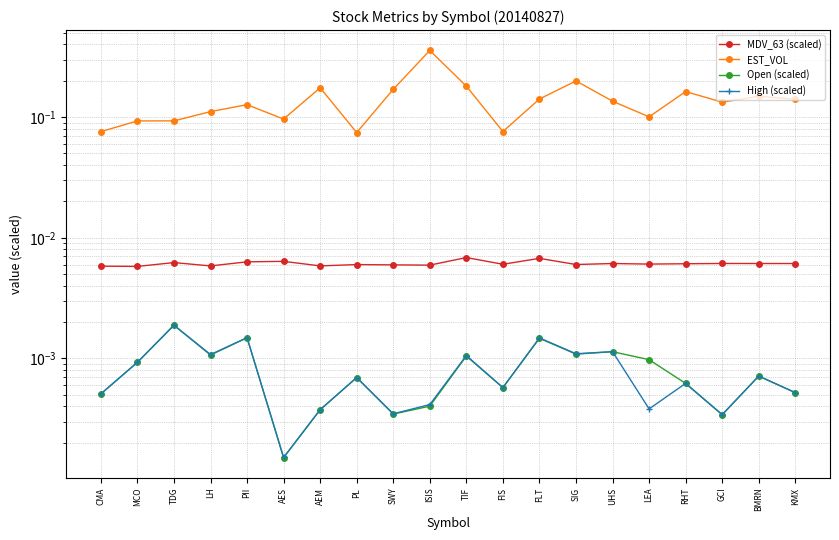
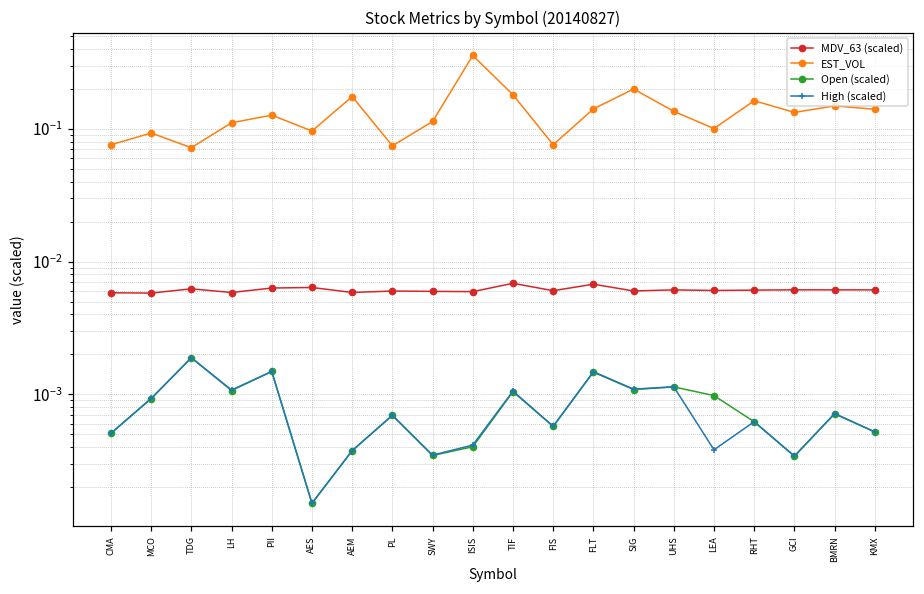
EST_VOL, TDG: 0.09 -> 0.07
EST_VOL, SWY: 0.17 -> 0.11
